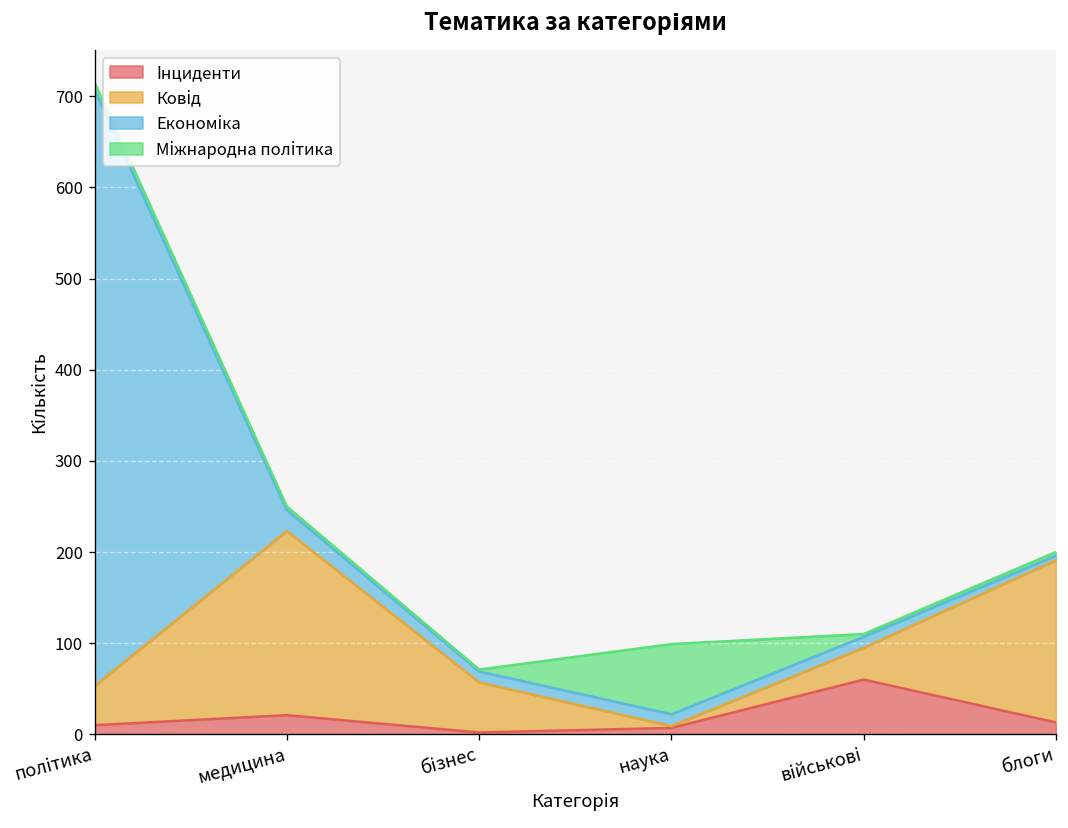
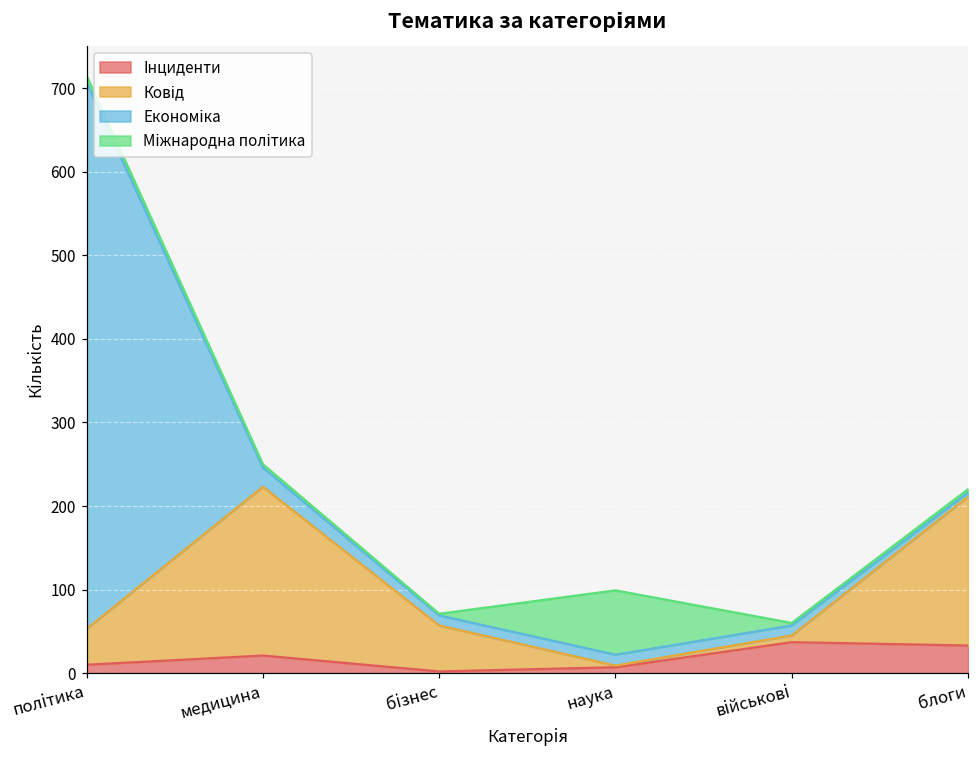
Інциденти, військові: 60 -> 40
Ковід, військові: 40 -> 10
Інциденти, блоги: 10 -> 30
